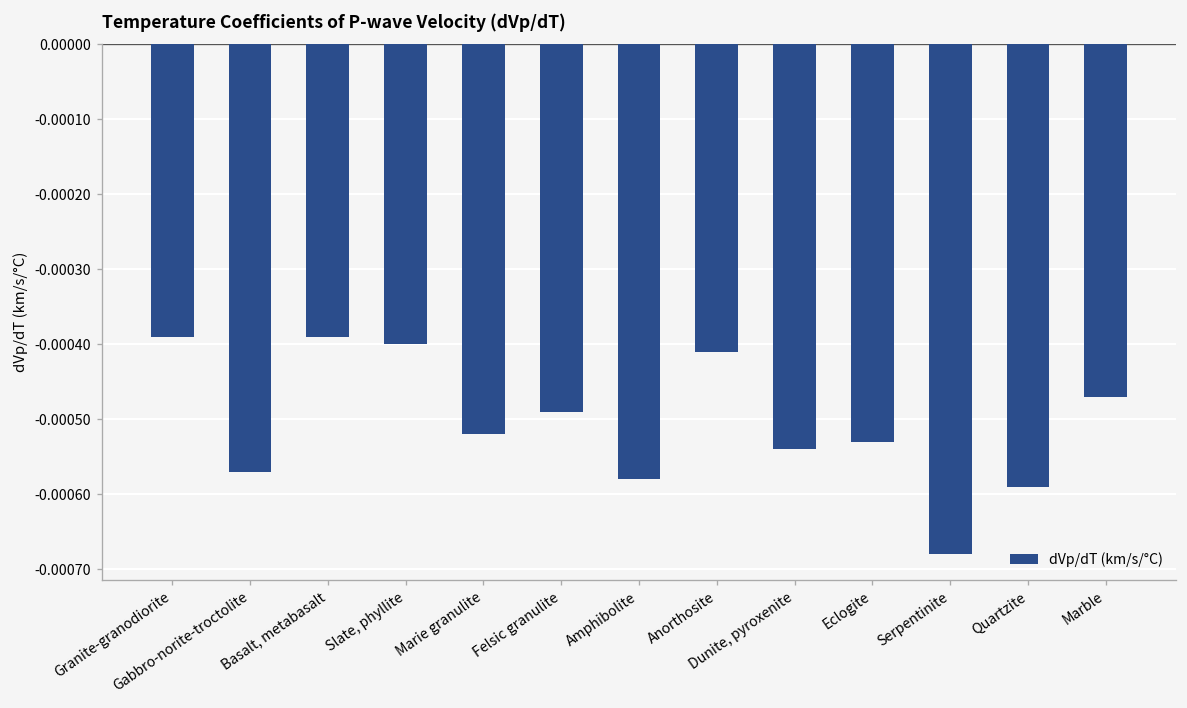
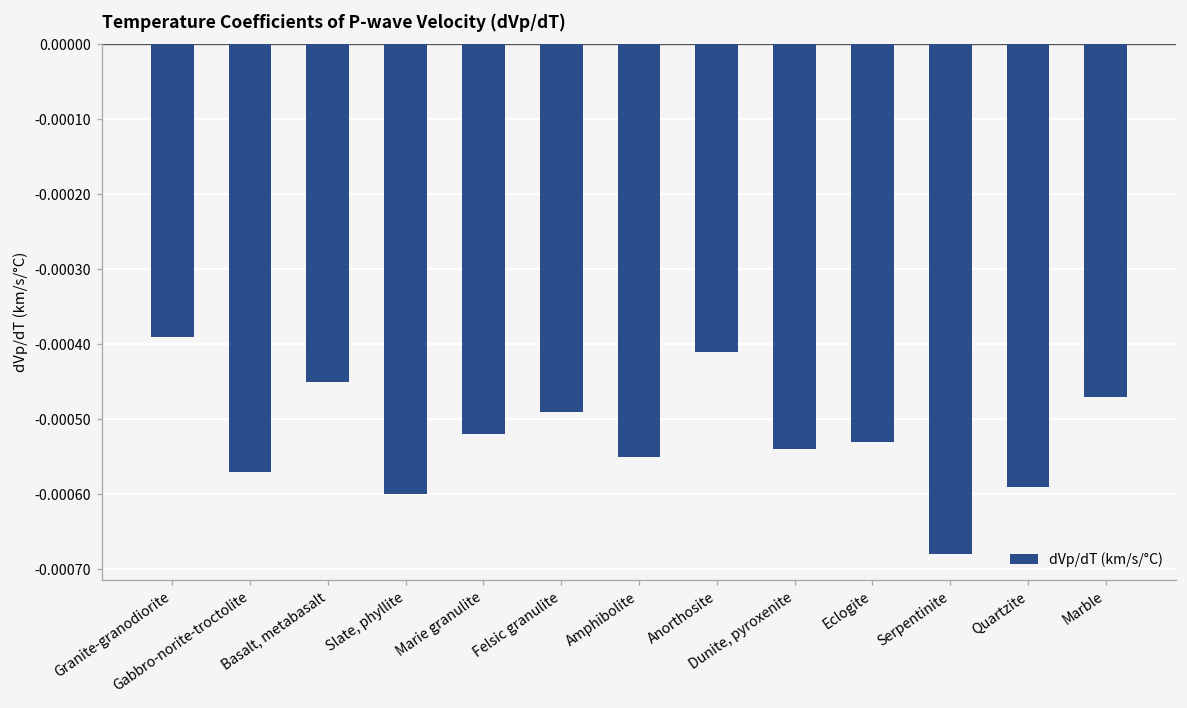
Basalt, metabasalt: -0.00039 -> -0.00045
Slate, phyllite: -0.0004 -> -0.0006
Amphibolite: -0.00058 -> -0.00055
